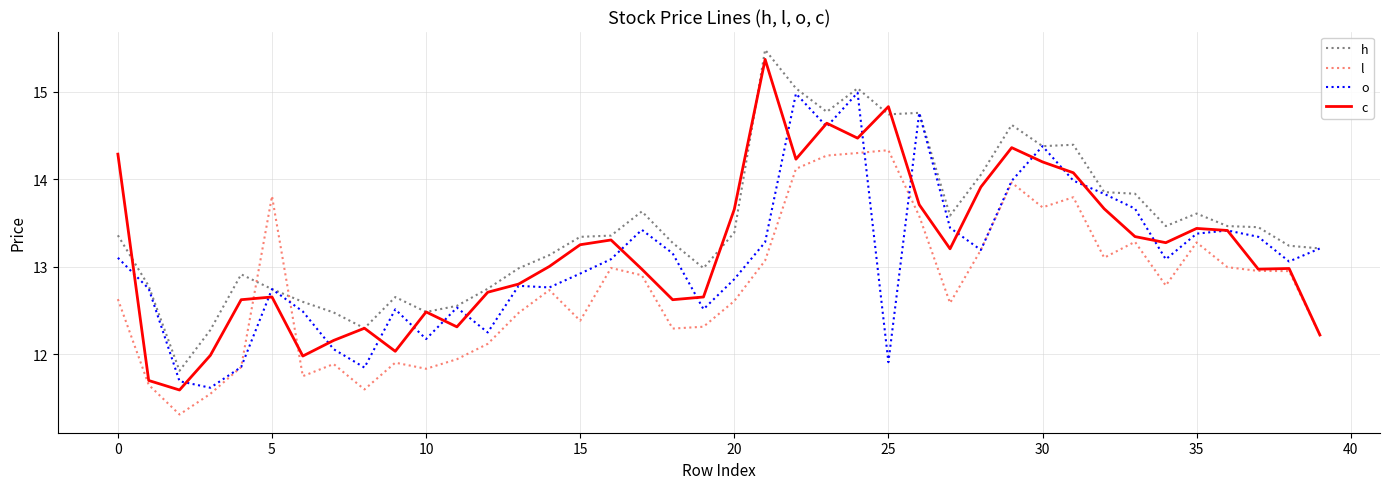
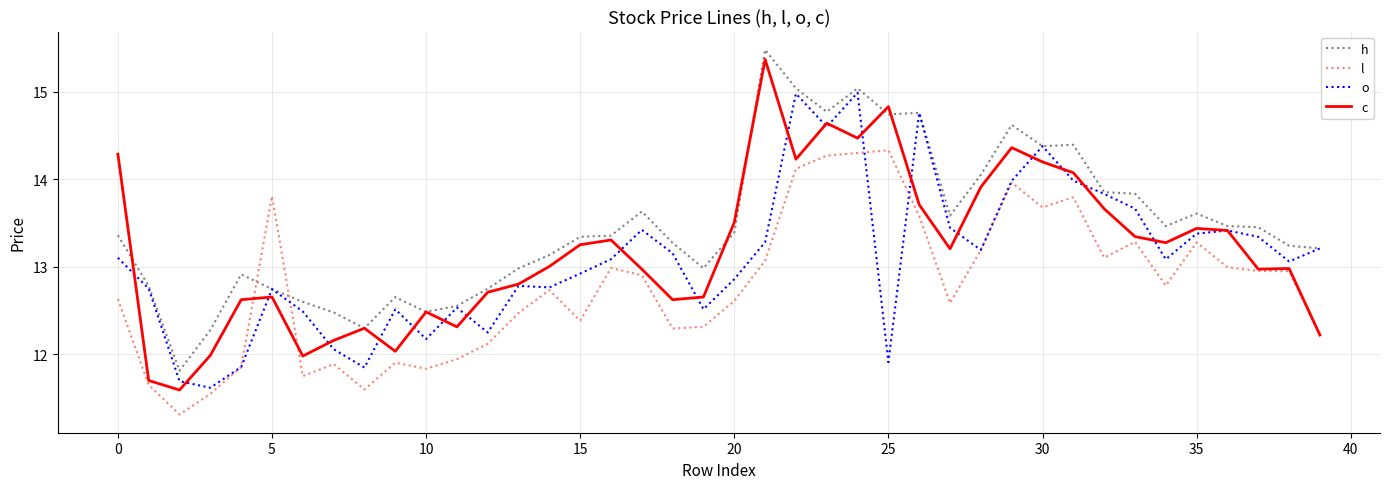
c, 20: 13.7 -> 13.5
